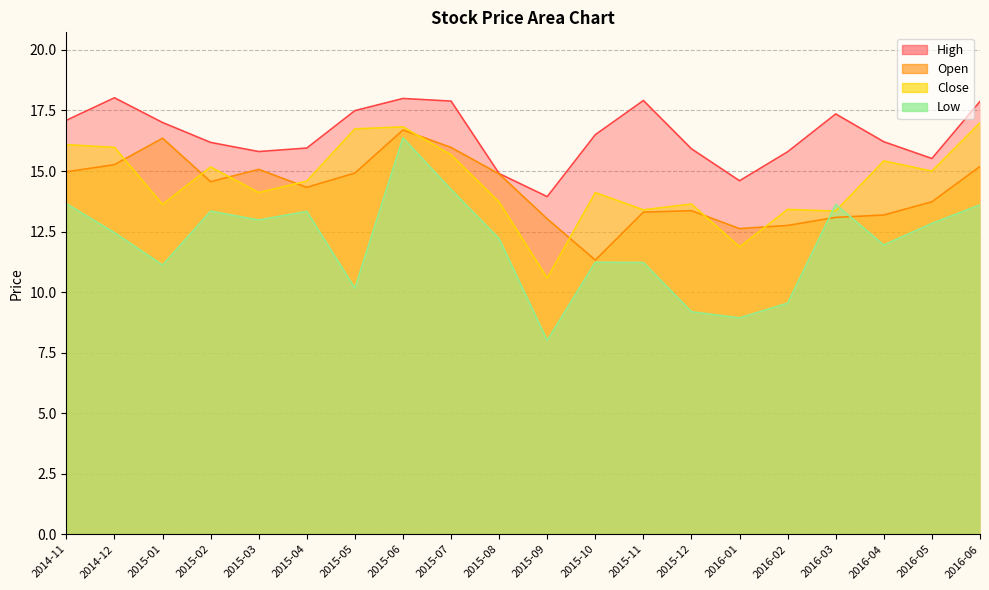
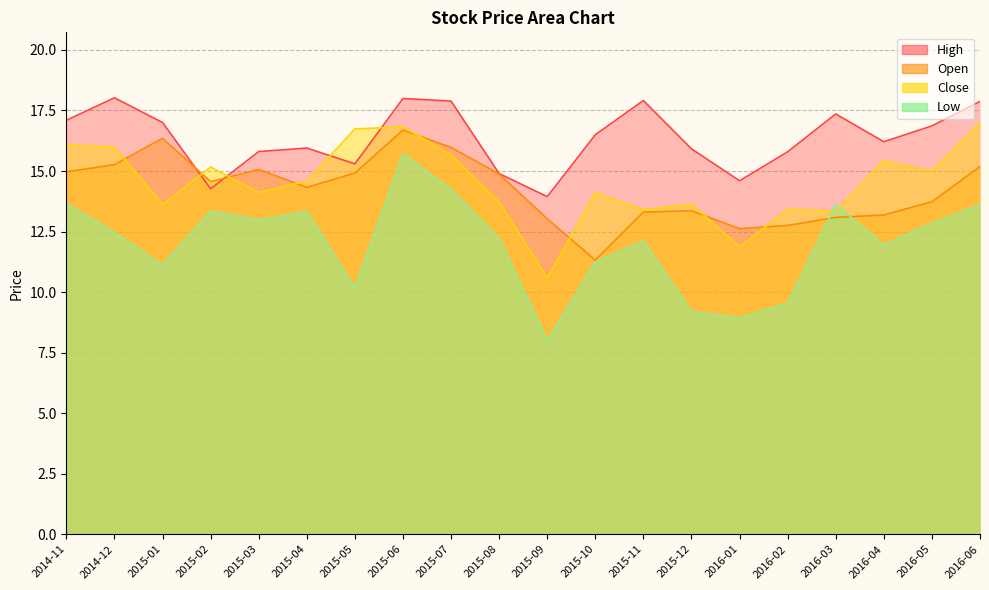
High, 2015-02: 16.2 -> 14.3
High, 2015-05: 17.5 -> 15.3
Low, 2015-06: 16.4 -> 15.7
Low, 2015-11: 11.2 -> 12.1
High, 2016-05: 15.5 -> 16.9
